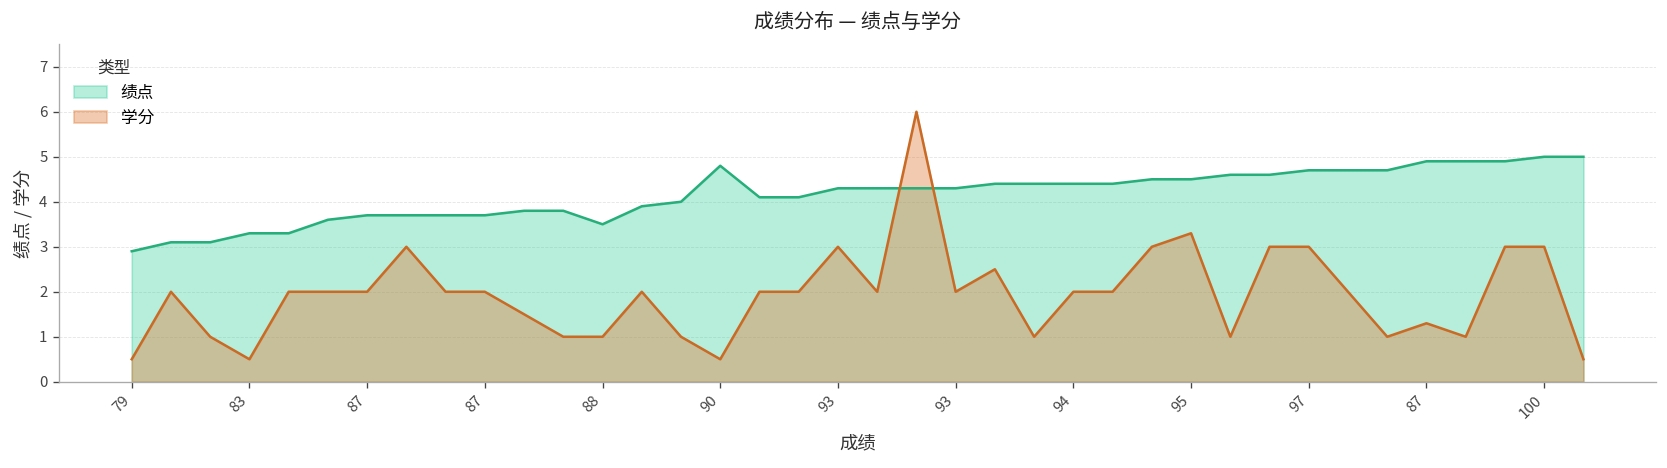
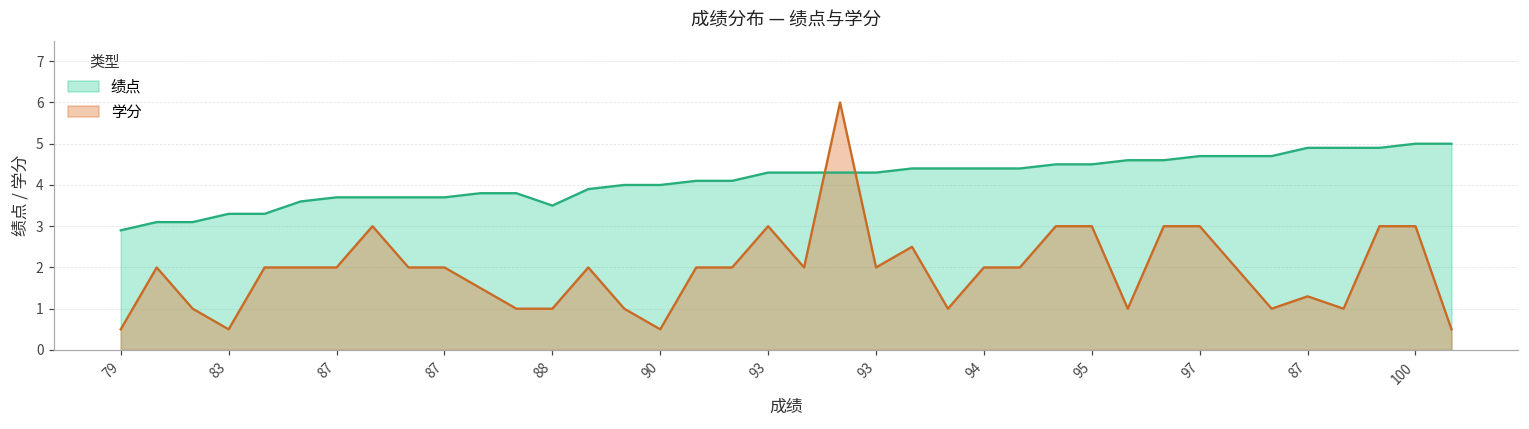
绩点, 90: 4.8 -> 4.0
学分, 95: 3.3 -> 3.0
